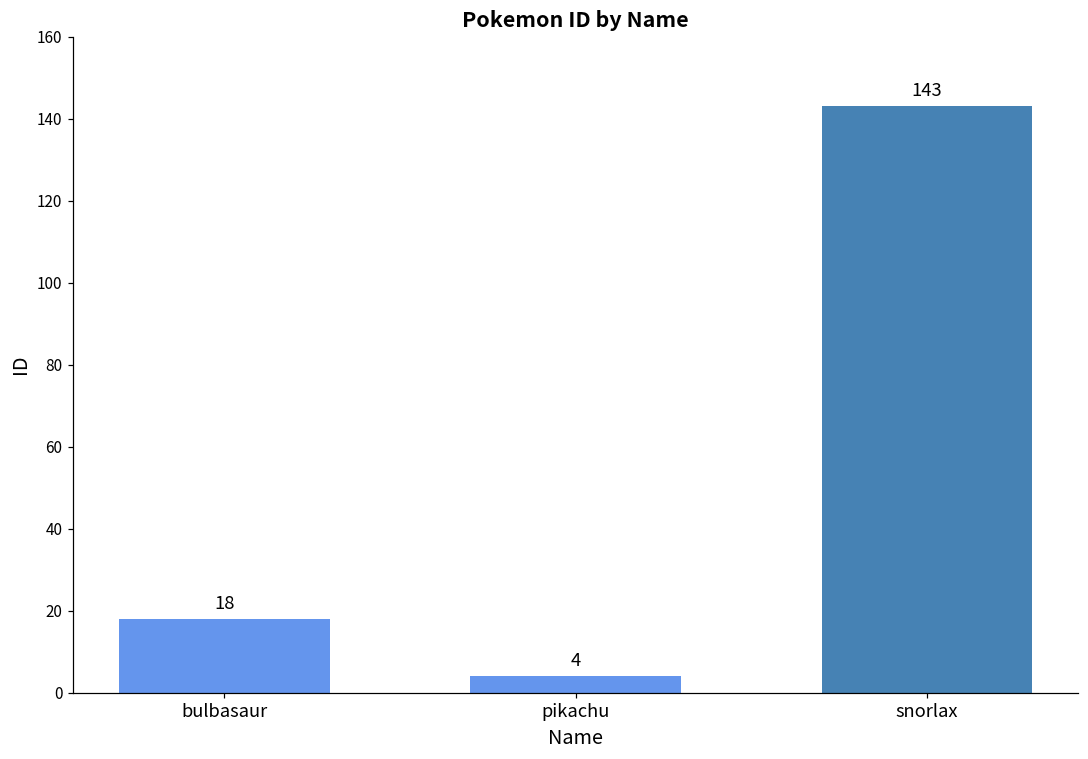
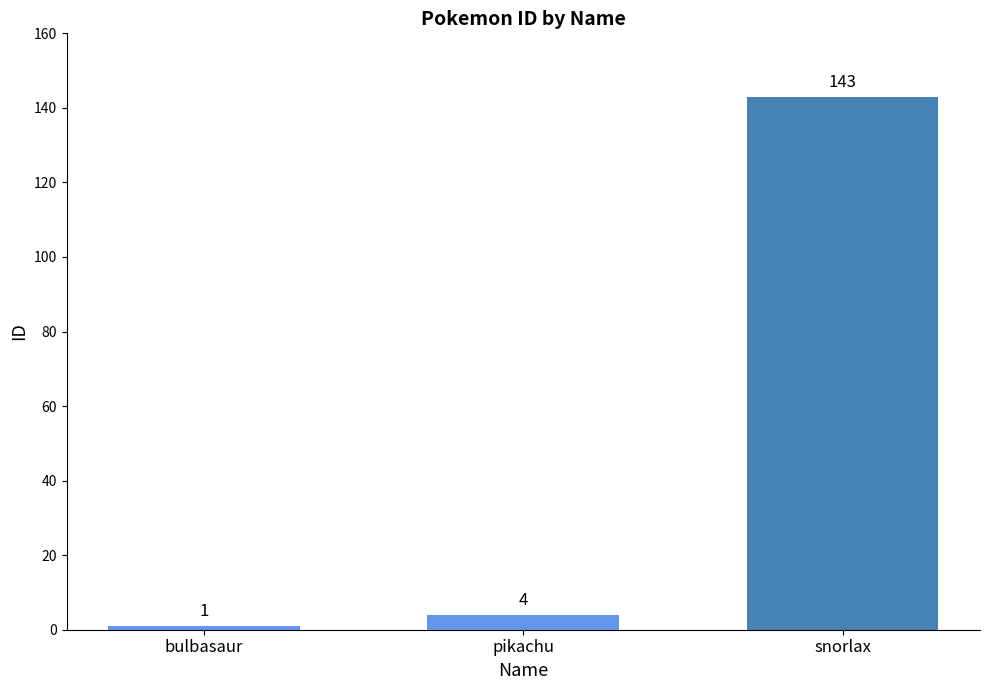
bulbasaur: 18 -> 1
